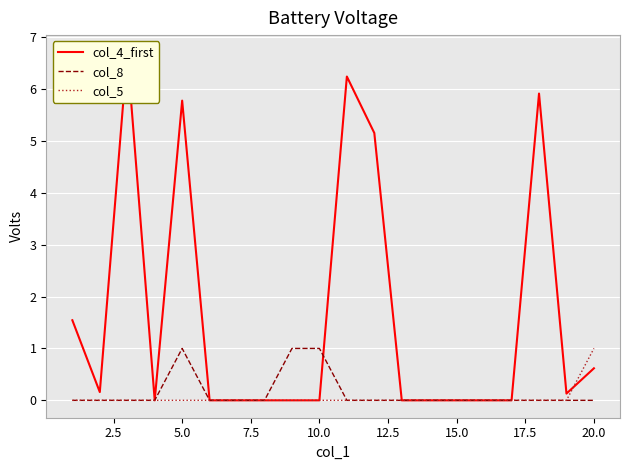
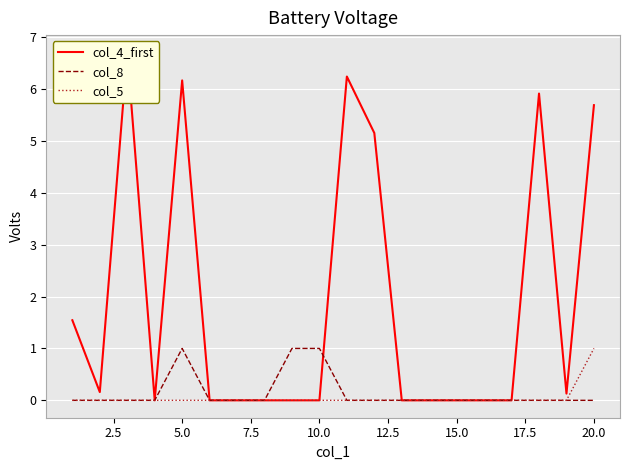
col_4_first, 5.0: 5.8 -> 6.2
col_4_first, 20.0: 0.6 -> 5.7
